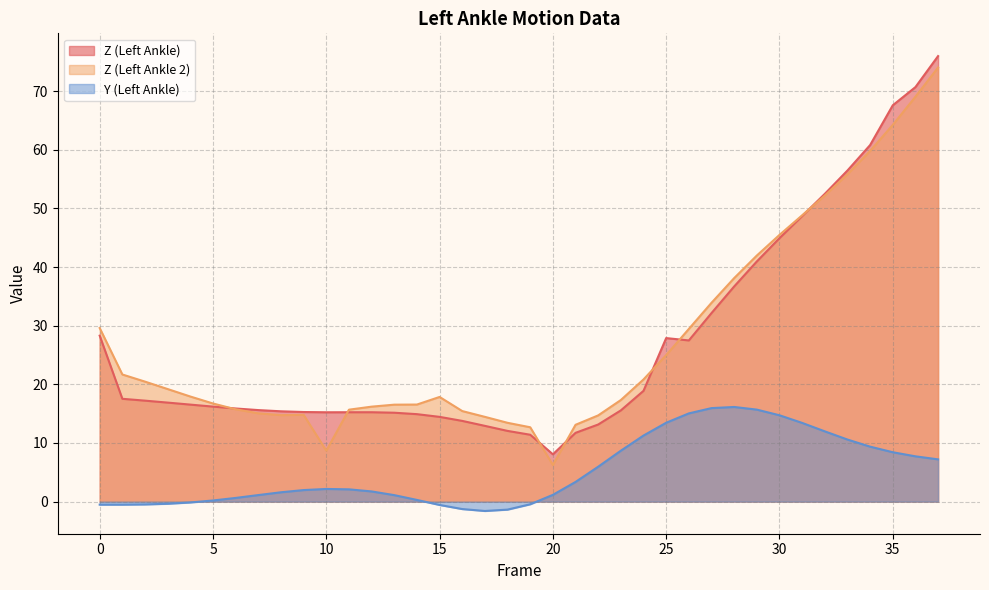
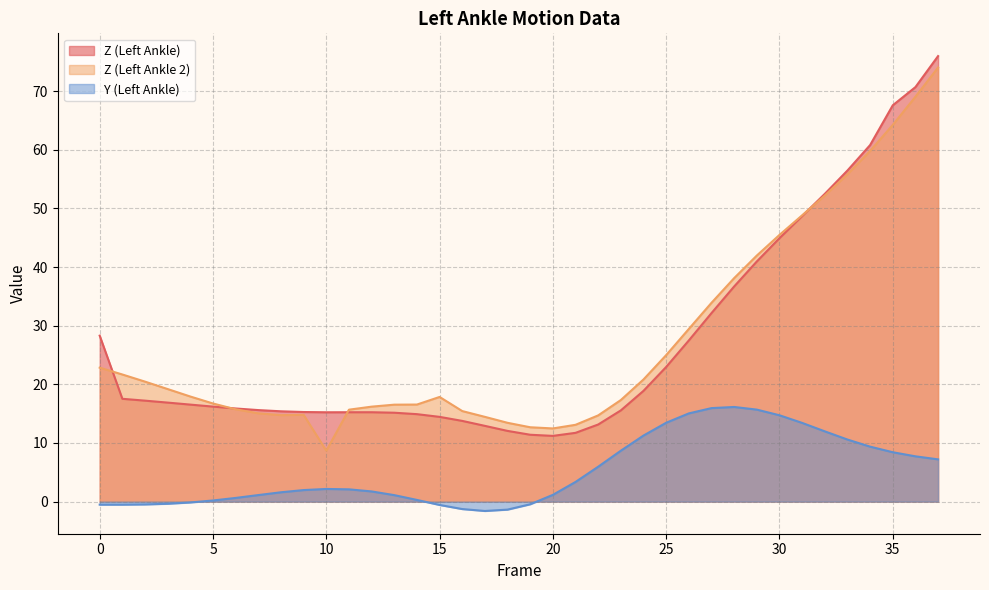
Z (Left Ankle 2), 0: 30 -> 23
Z (Left Ankle), 20: 8 -> 11
Z (Left Ankle 2), 20: 6 -> 12
Z (Left Ankle), 25: 28 -> 23
